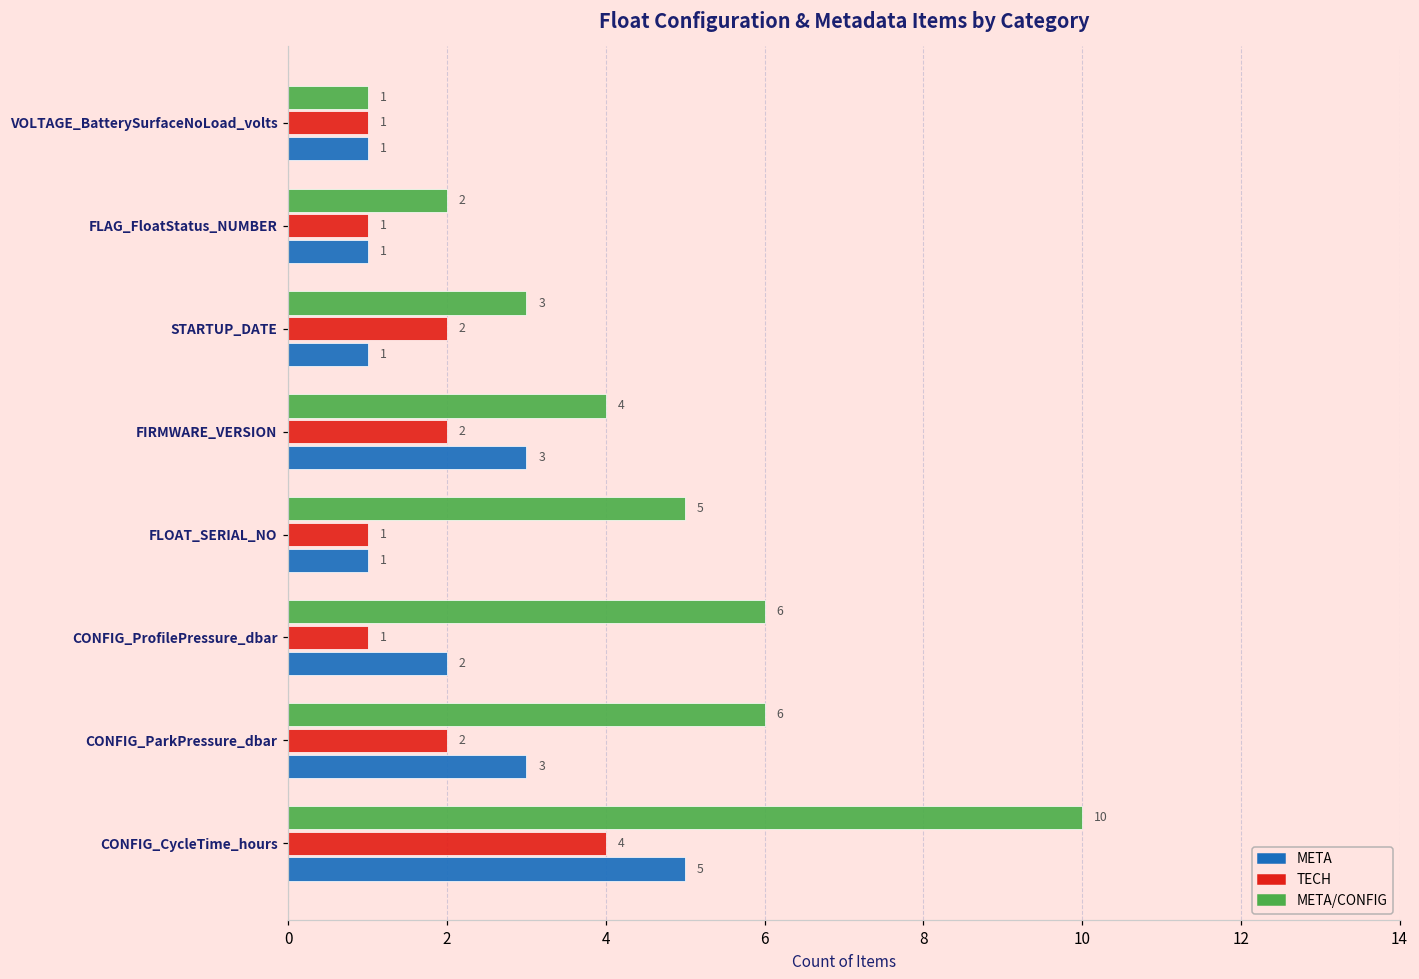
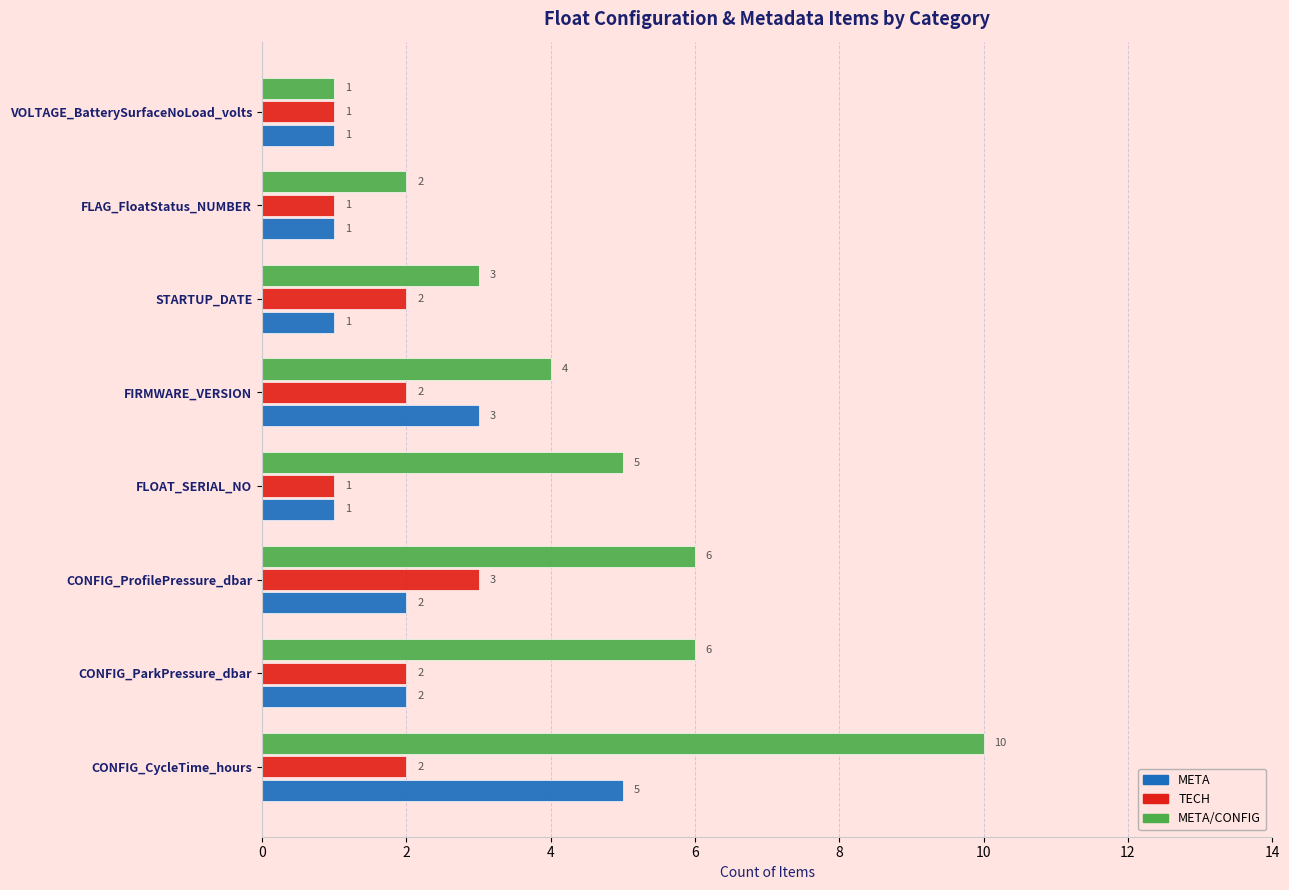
TECH, CONFIG_ProfilePressure_dbar: 1 -> 3
META, CONFIG_ParkPressure_dbar: 3 -> 2
TECH, CONFIG_CycleTime_hours: 4 -> 2
